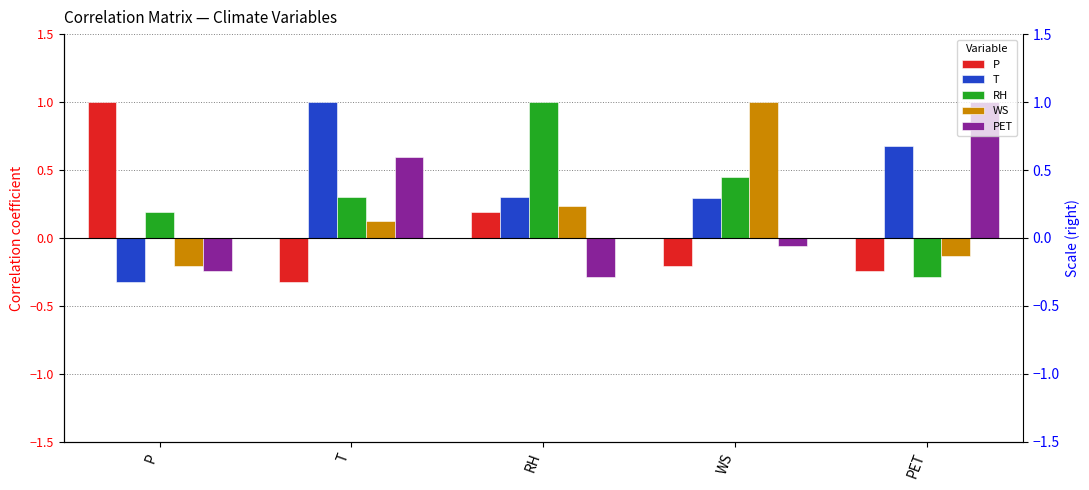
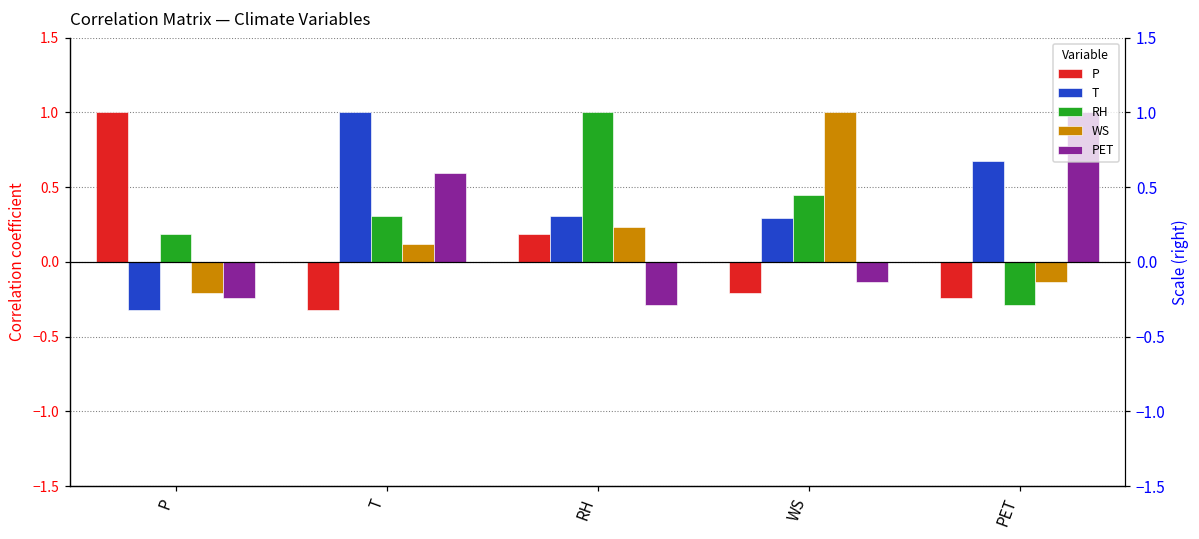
PET, WS: -0.06 -> -0.14
